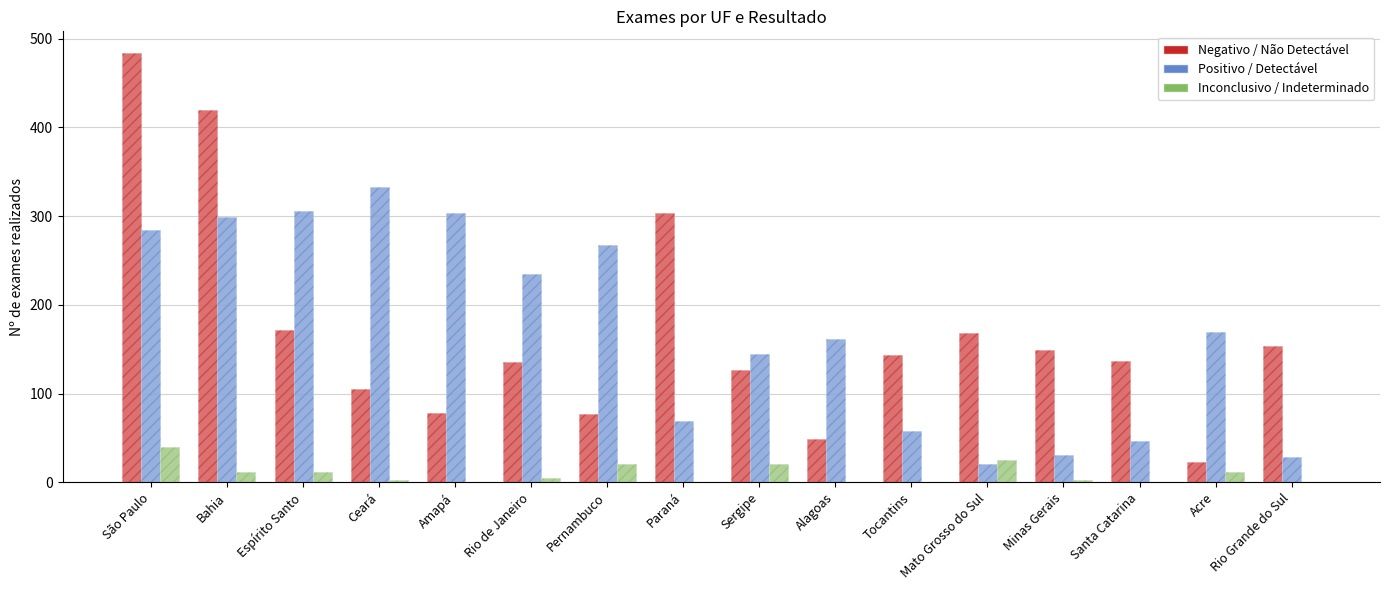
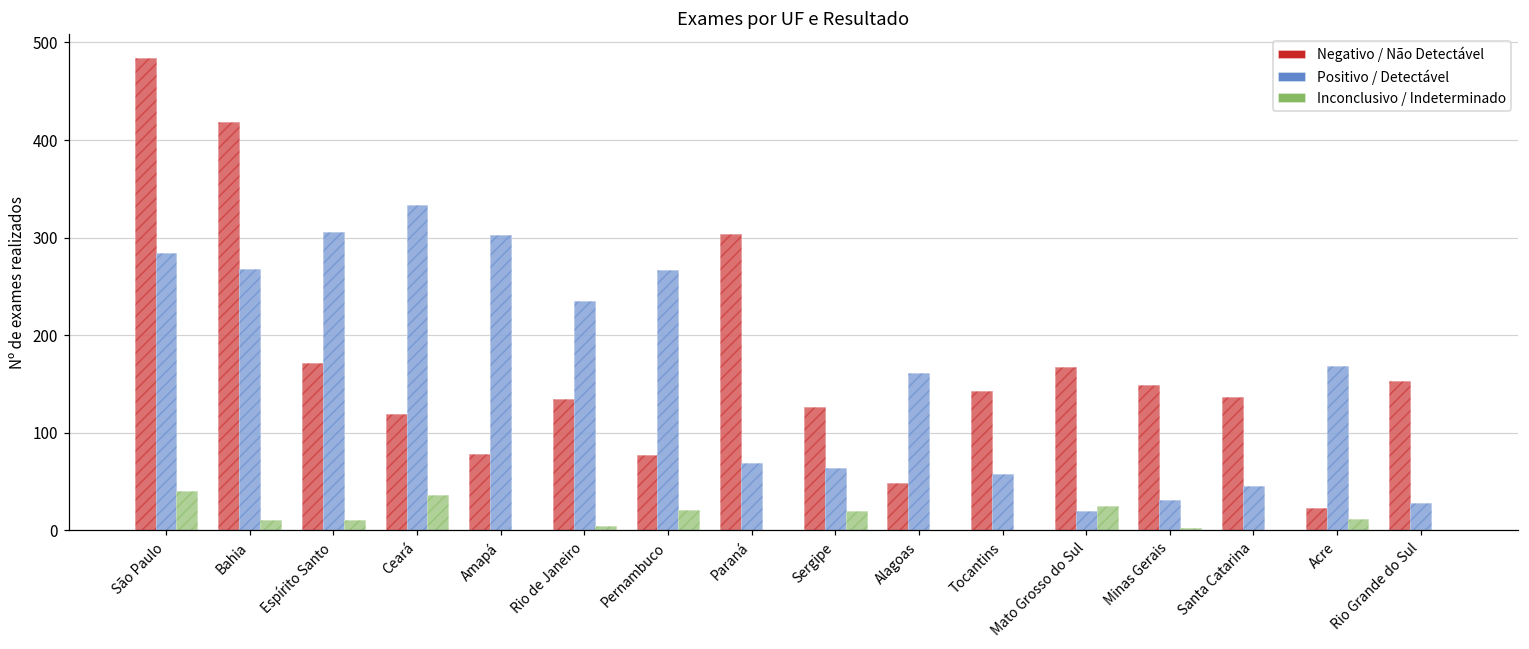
Positivo / Detectável, Bahia: 300 -> 270
Negativo / Não Detectável, Ceará: 110 -> 120
Inconclusivo / Indeterminado, Ceará: 0 -> 40
Positivo / Detectável, Sergipe: 140 -> 60
